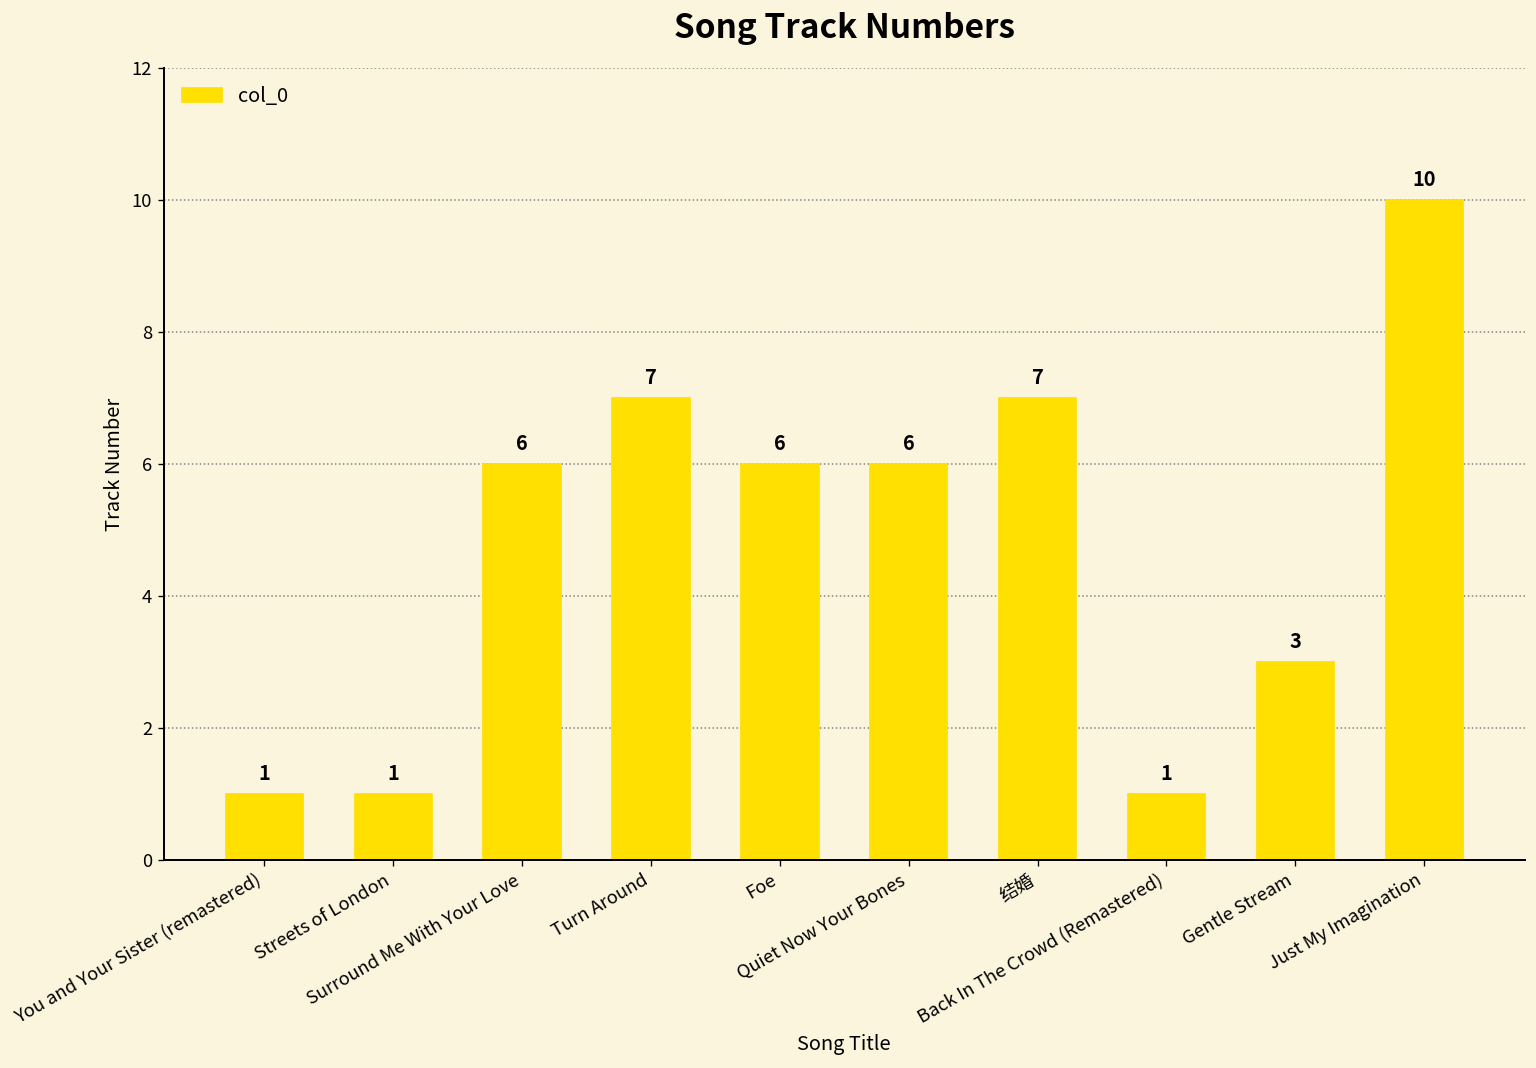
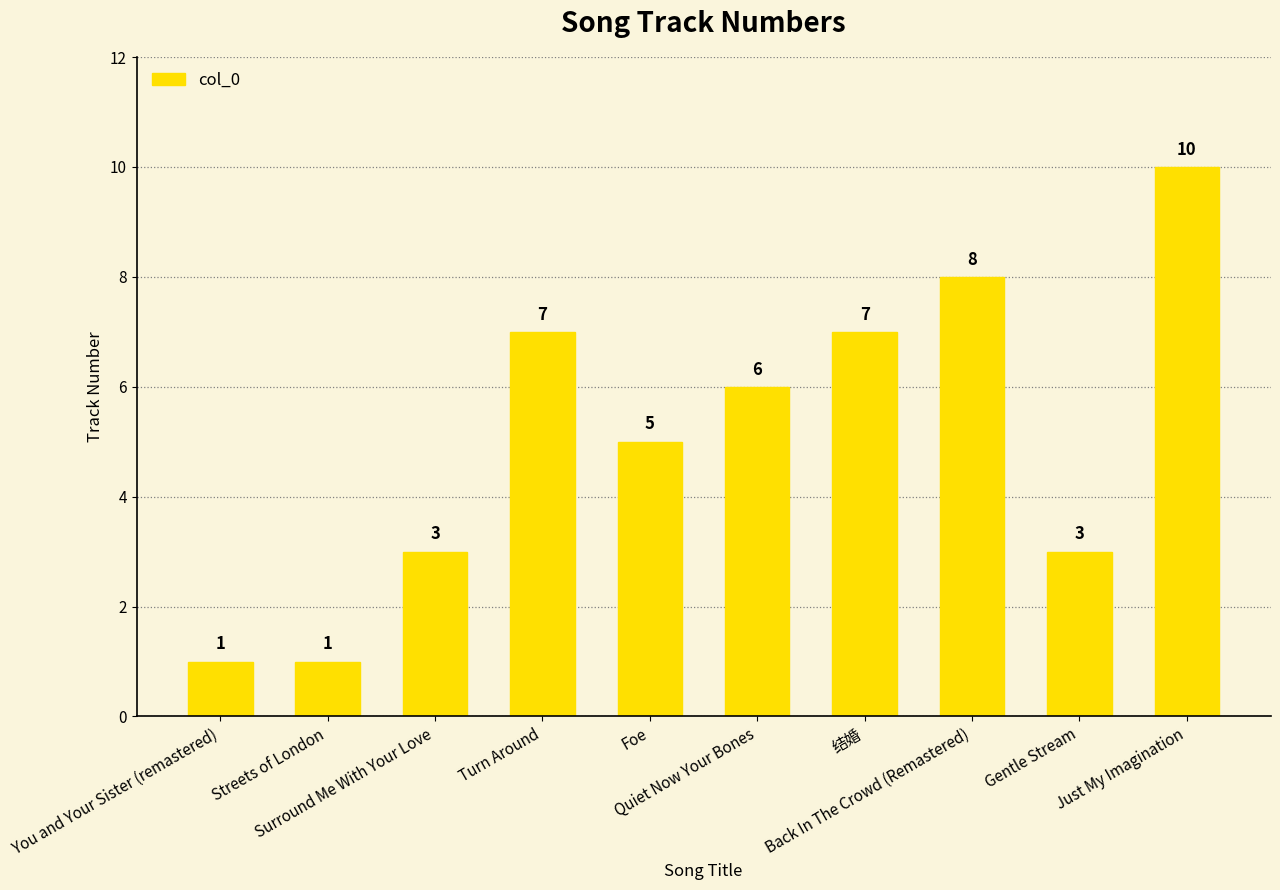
Surround Me With Your Love: 6 -> 3
Foe: 6 -> 5
Back In The Crowd (Remastered): 1 -> 8
